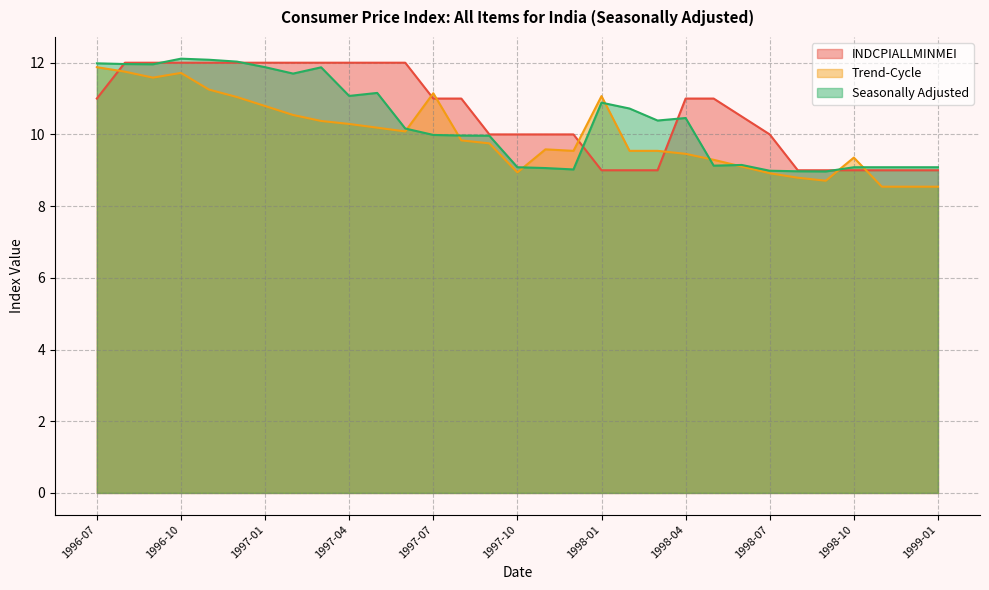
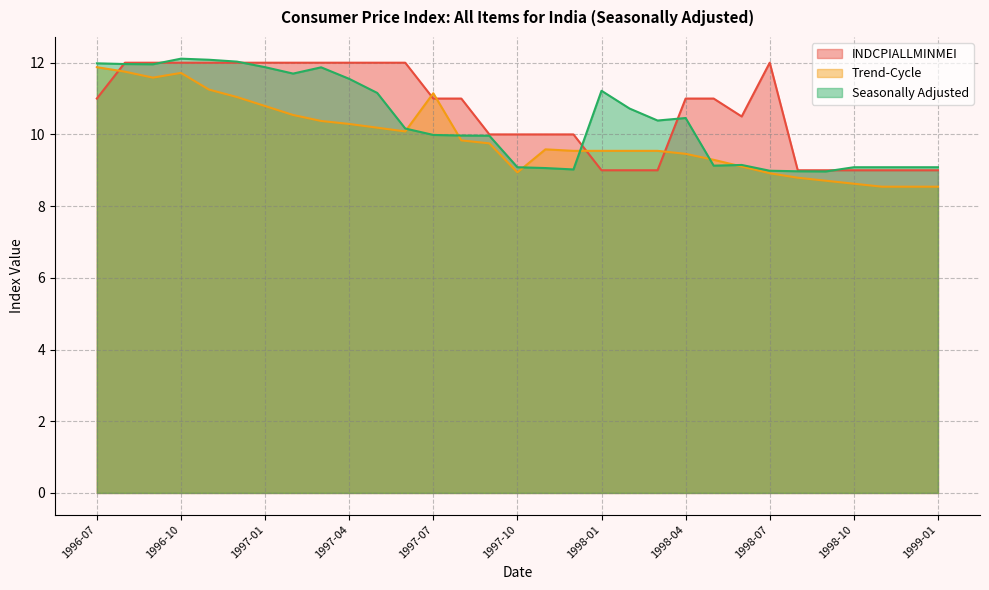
Seasonally Adjusted, 1997-04: 11.1 -> 11.6
Trend-Cycle, 1998-01: 11.1 -> 9.5
Seasonally Adjusted, 1998-01: 10.9 -> 11.2
INDCPIALLMINMEI, 1998-07: 10 -> 12
Trend-Cycle, 1998-10: 9.4 -> 8.6
